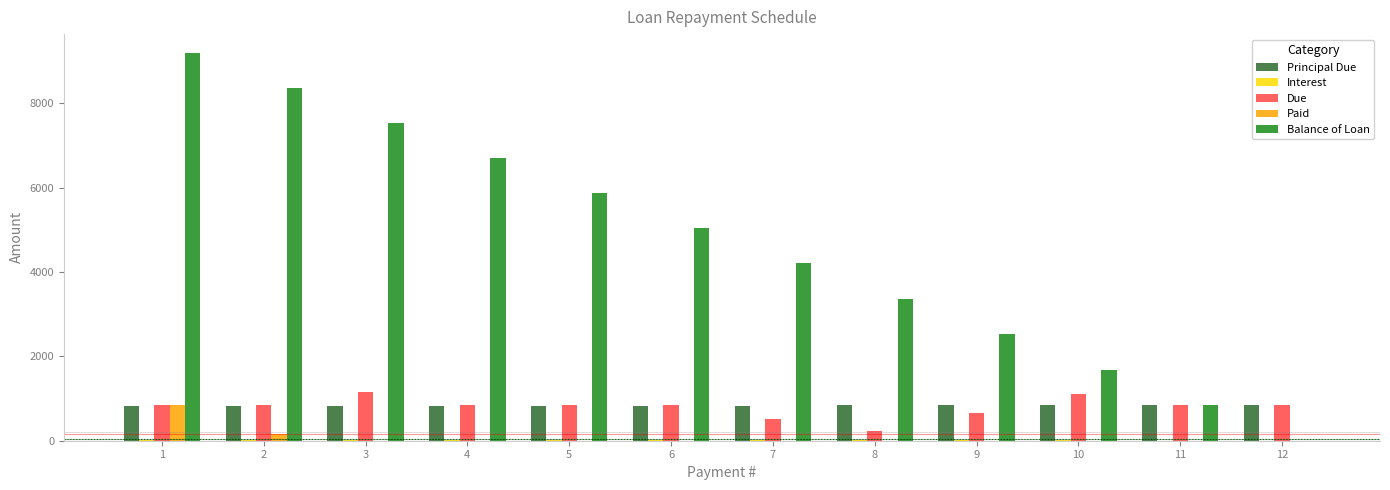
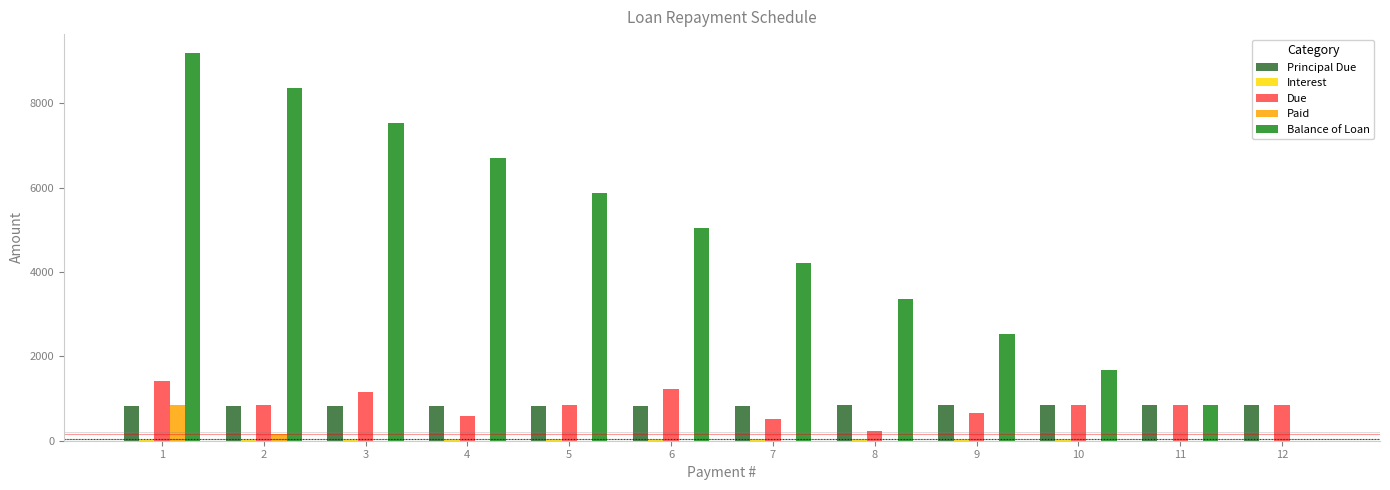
Due, 1: 800 -> 1400
Due, 4: 800 -> 600
Due, 6: 800 -> 1200
Due, 10: 1100 -> 800
